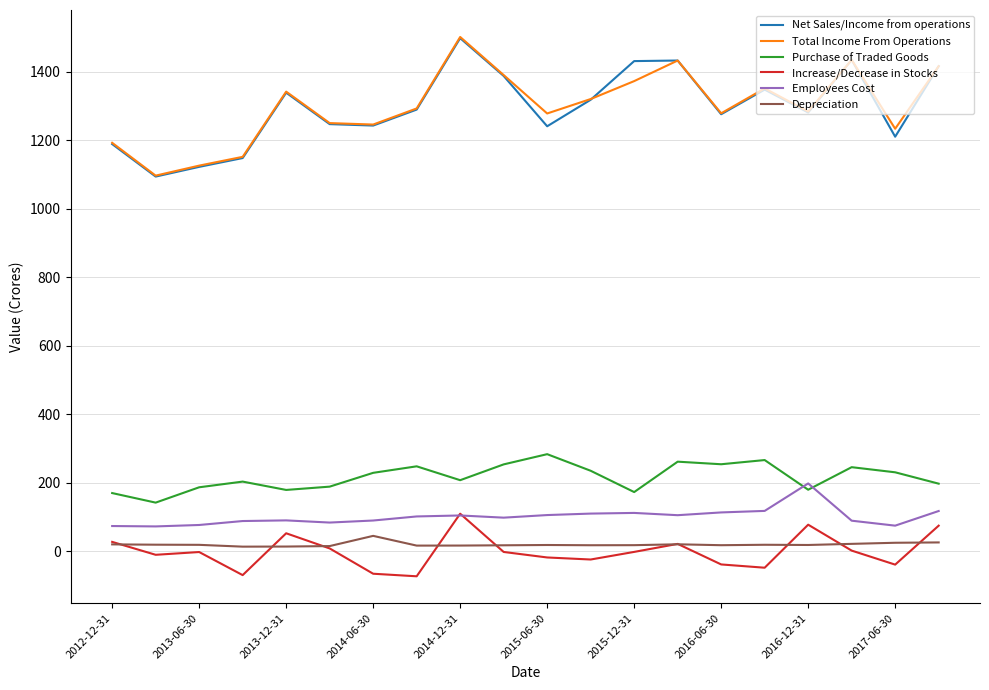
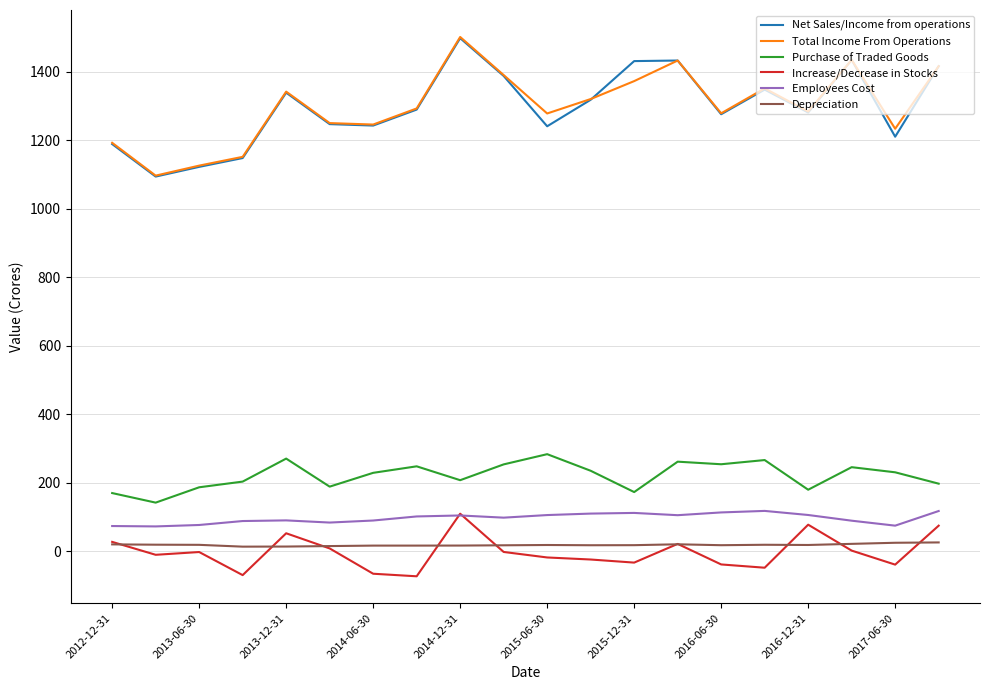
Purchase of Traded Goods, 2013-12-31: 180 -> 270
Depreciation, 2014-06-30: 40 -> 20
Increase/Decrease in Stocks, 2015-12-31: 0 -> -30
Employees Cost, 2016-12-31: 200 -> 110
